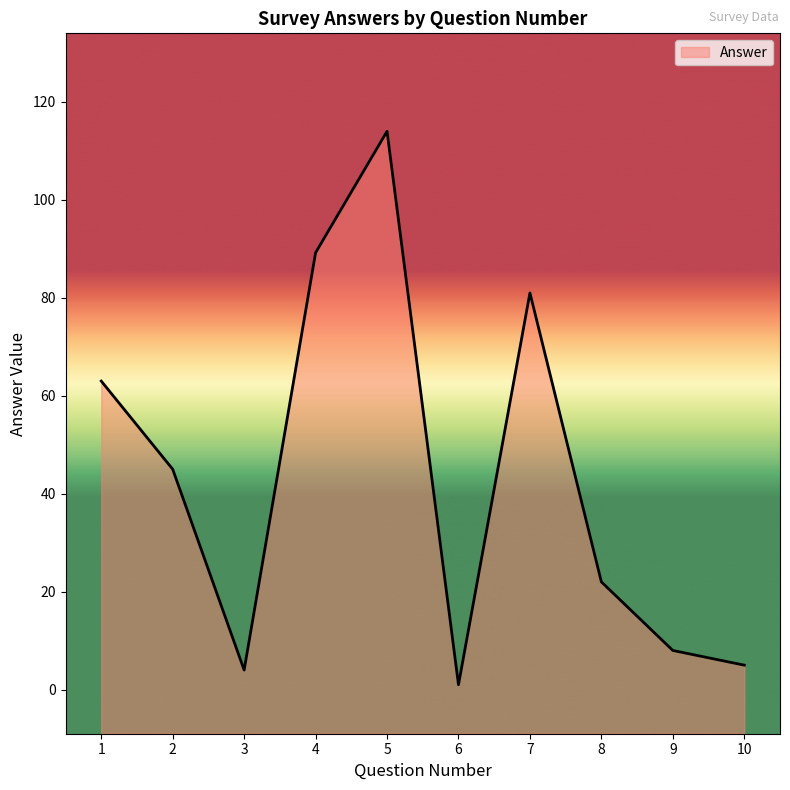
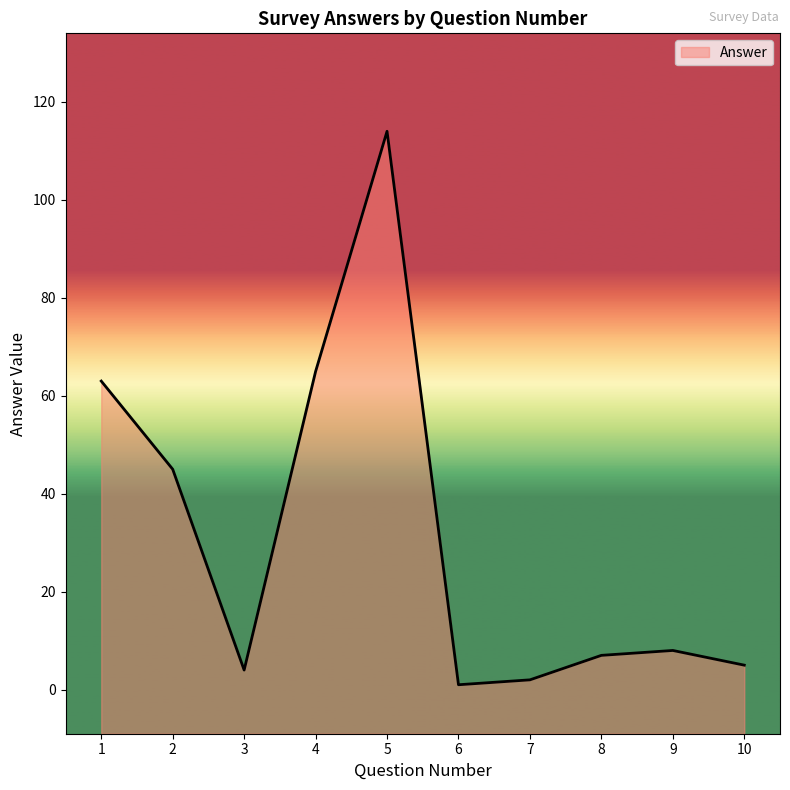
4: 89 -> 65
7: 81 -> 2
8: 22 -> 7
